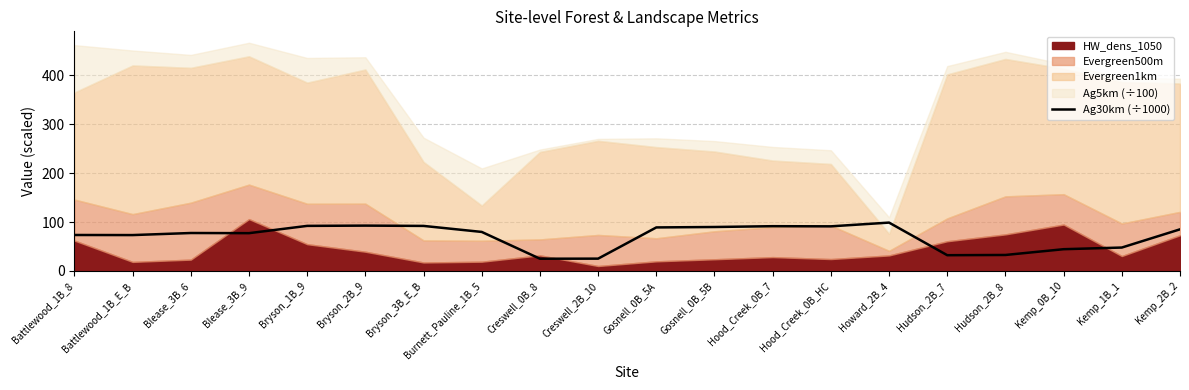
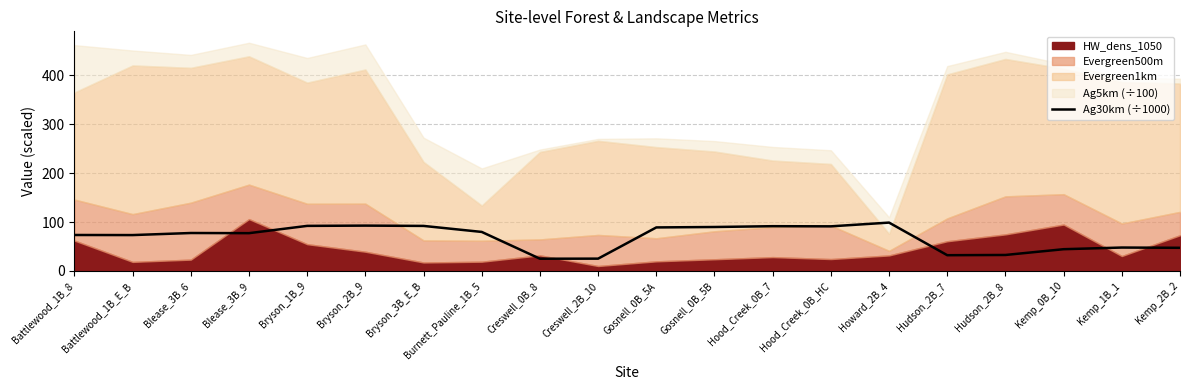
Ag5km (÷100), Bryson_2B_9: 30 -> 50
Ag30km (÷1000), Kemp_2B_2: 90 -> 50
